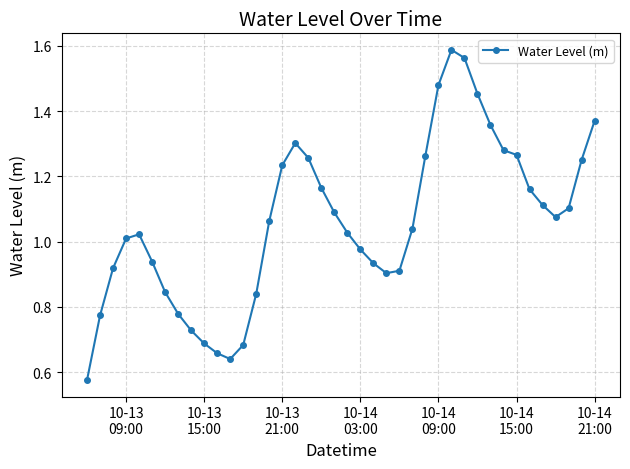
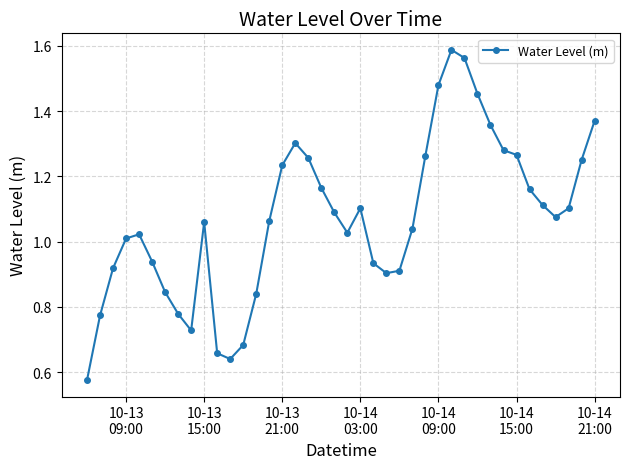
10-13 15:00: 0.69 -> 1.06
10-14 03:00: 0.98 -> 1.10
